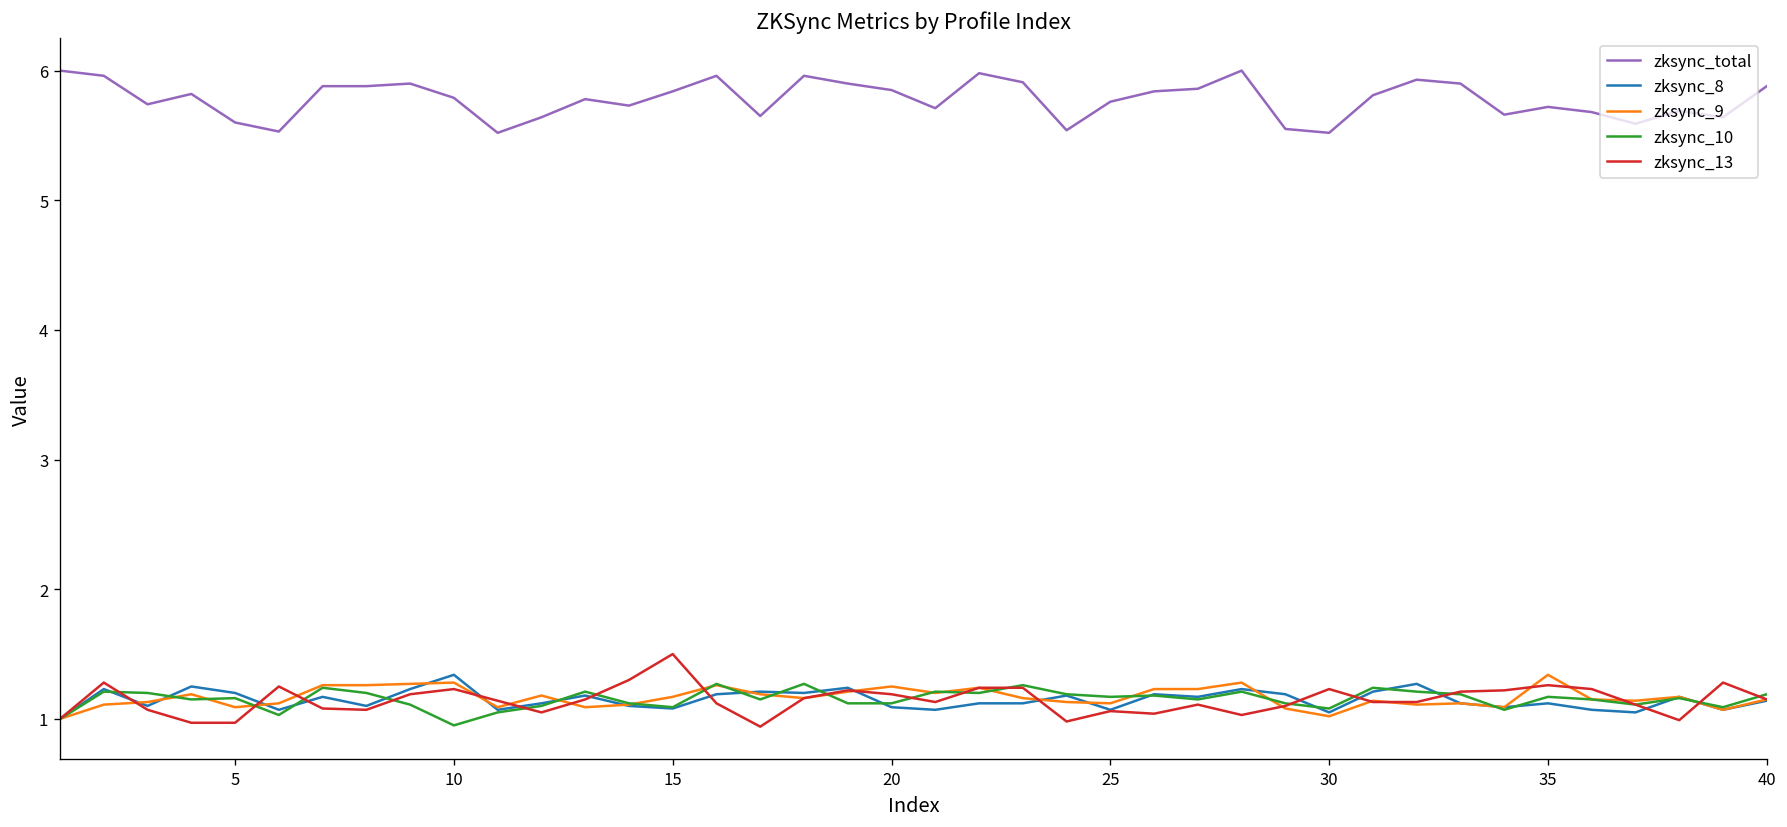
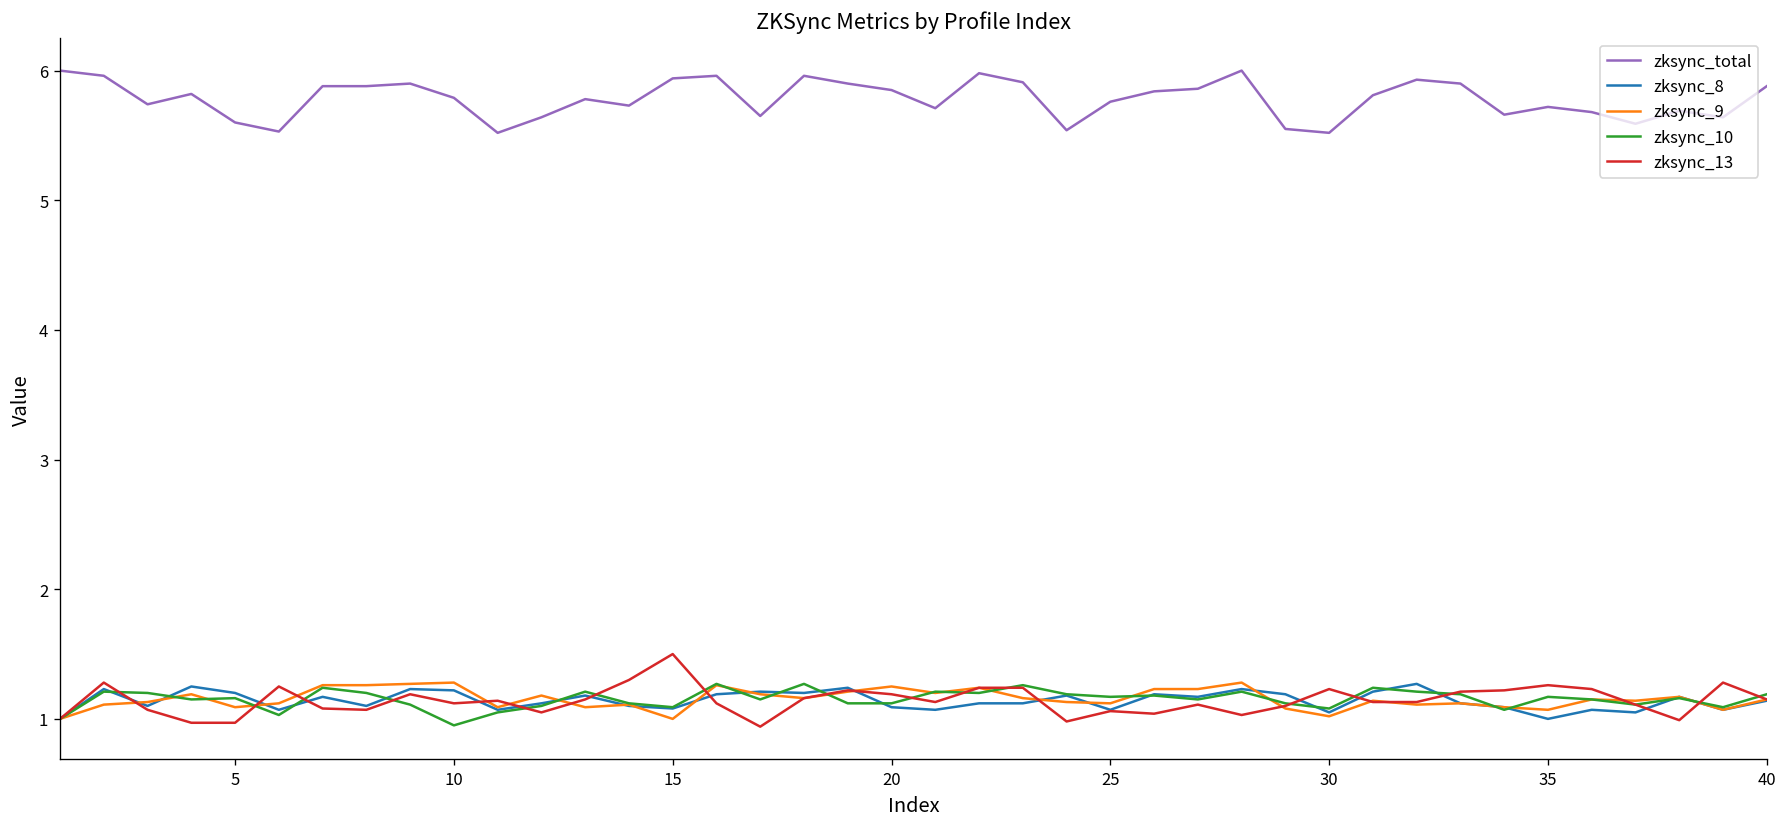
zksync_8, 10: 1.34 -> 1.22
zksync_13, 10: 1.23 -> 1.12
zksync_total, 15: 5.84 -> 5.94
zksync_9, 15: 1.17 -> 1.00
zksync_8, 35: 1.12 -> 1.00
zksync_9, 35: 1.34 -> 1.07
